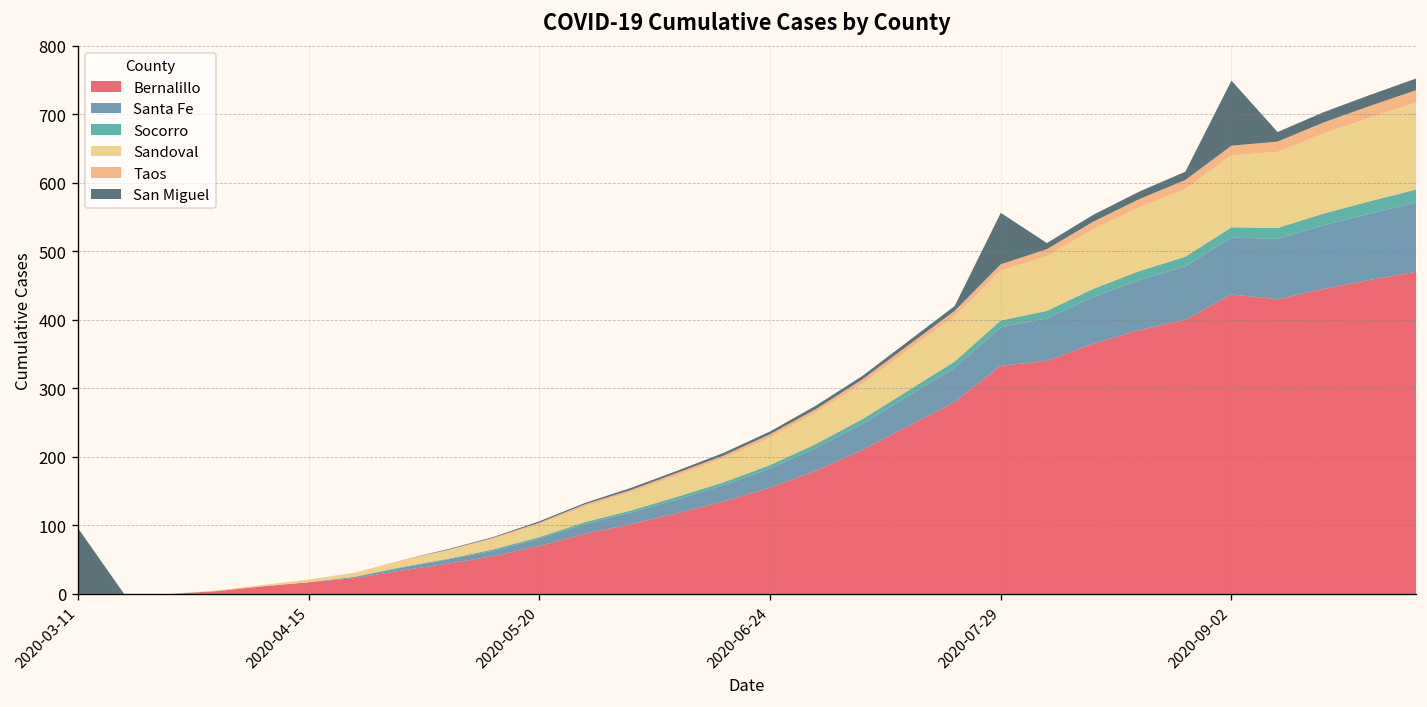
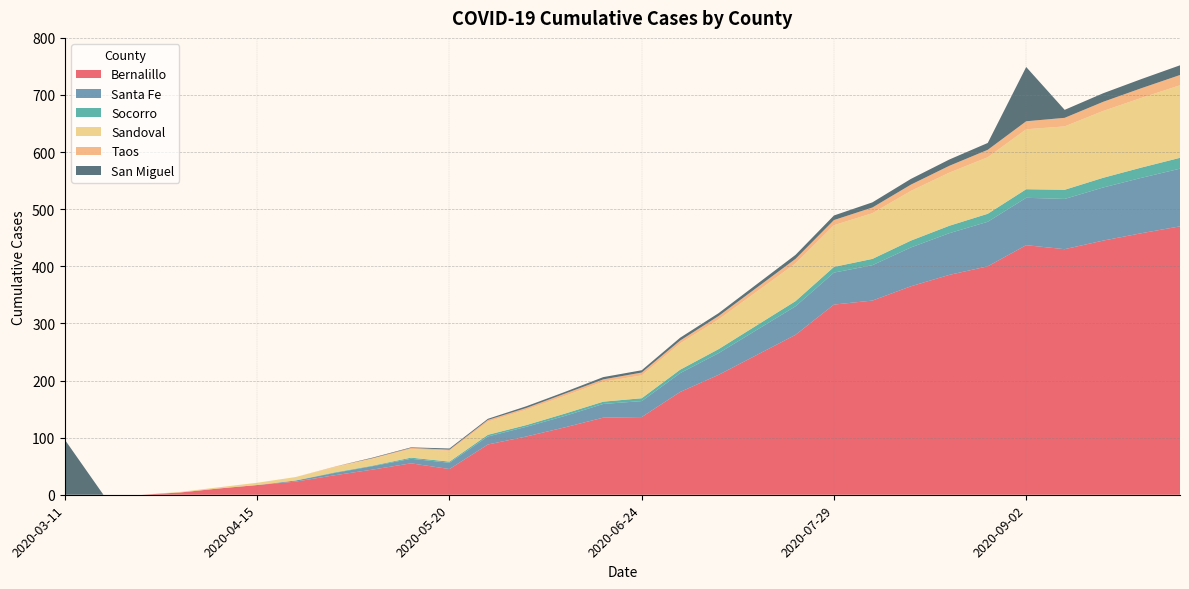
Bernalillo, 2020-05-20: 70 -> 50
Bernalillo, 2020-06-24: 160 -> 140
San Miguel, 2020-07-29: 80 -> 10
